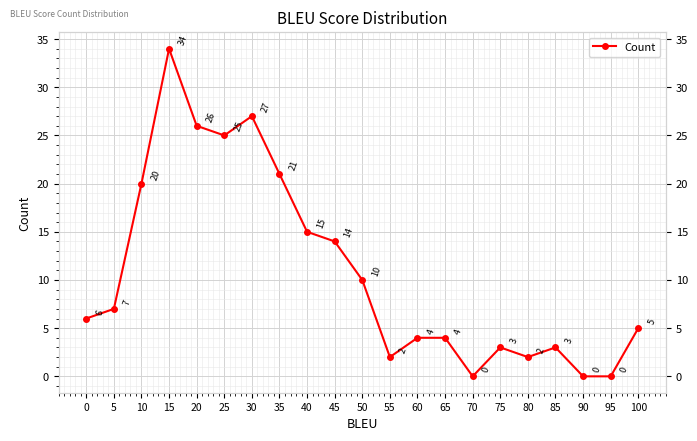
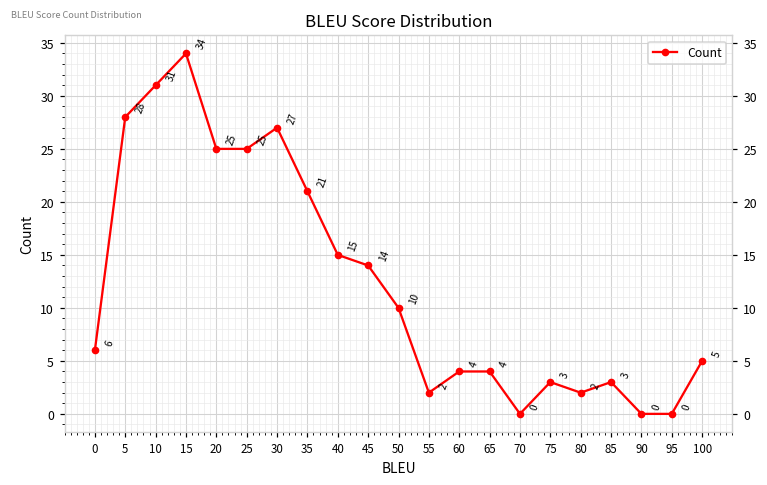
5: 7 -> 28
10: 20 -> 31
20: 26 -> 25
